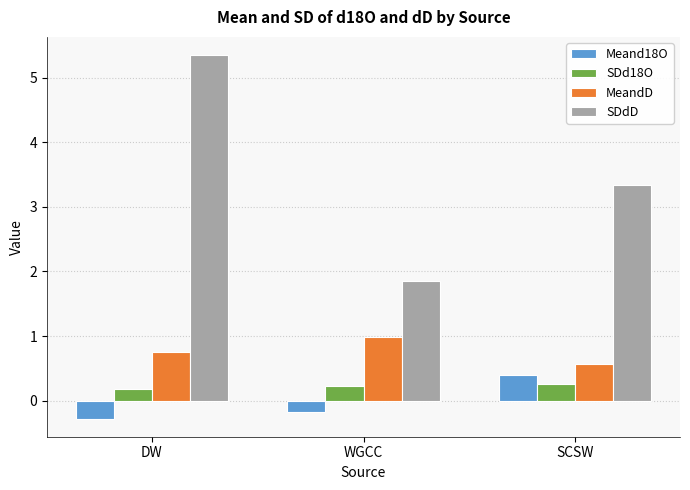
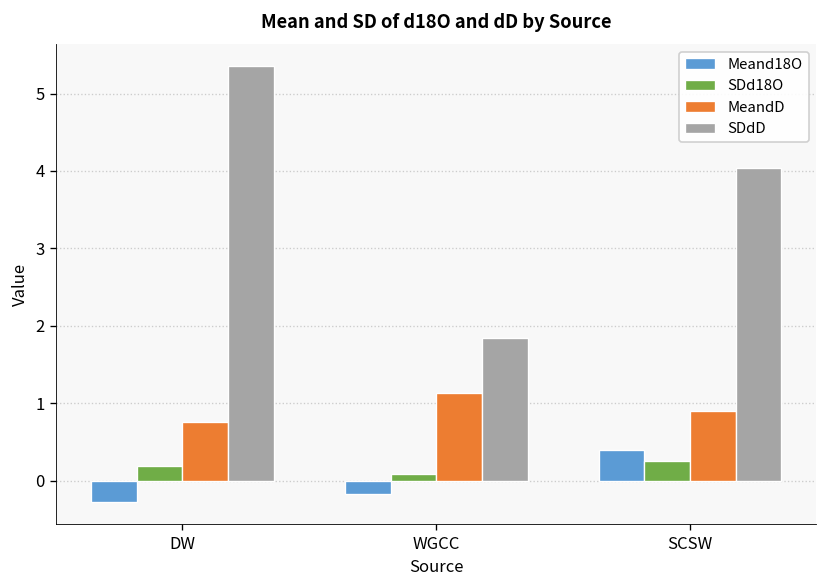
SDd18O, WGCC: 0.2 -> 0.1
MeandD, WGCC: 1.0 -> 1.1
MeandD, SCSW: 0.6 -> 0.9
SDdD, SCSW: 3.3 -> 4.0
